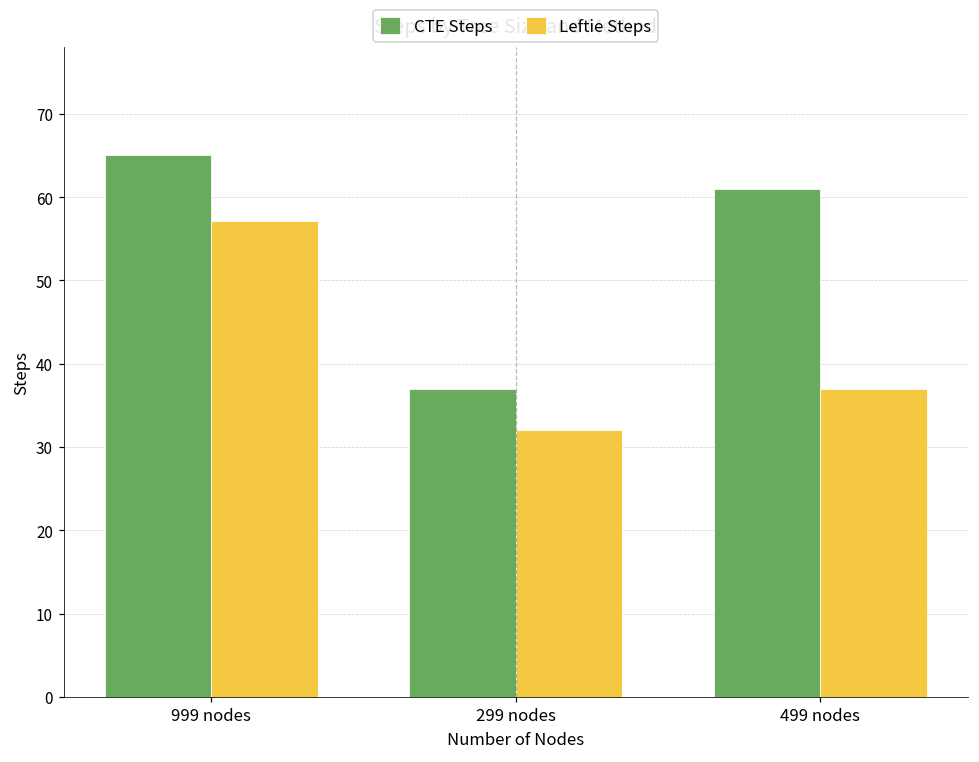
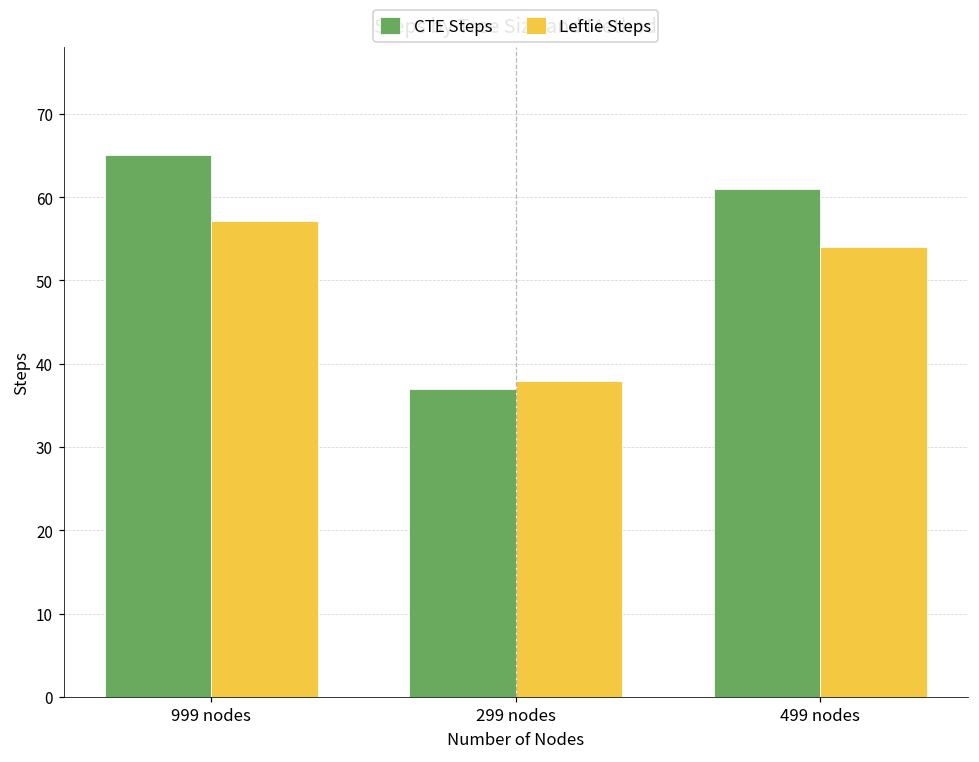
Leftie Steps, 299 nodes: 32 -> 38
Leftie Steps, 499 nodes: 37 -> 54
